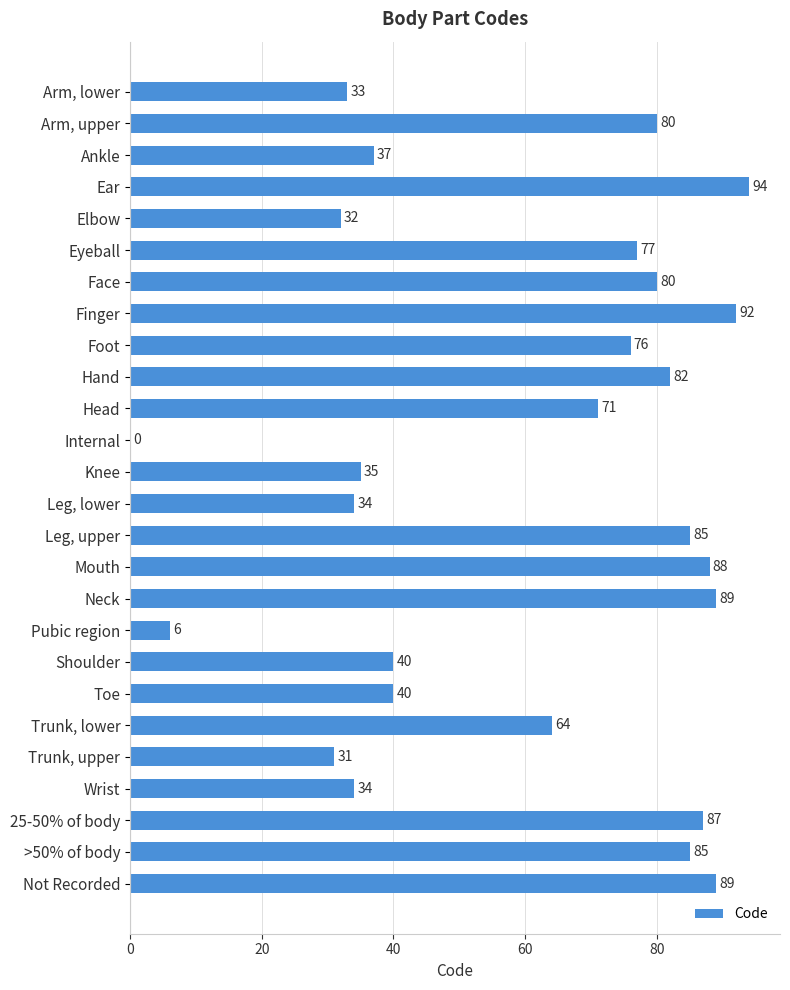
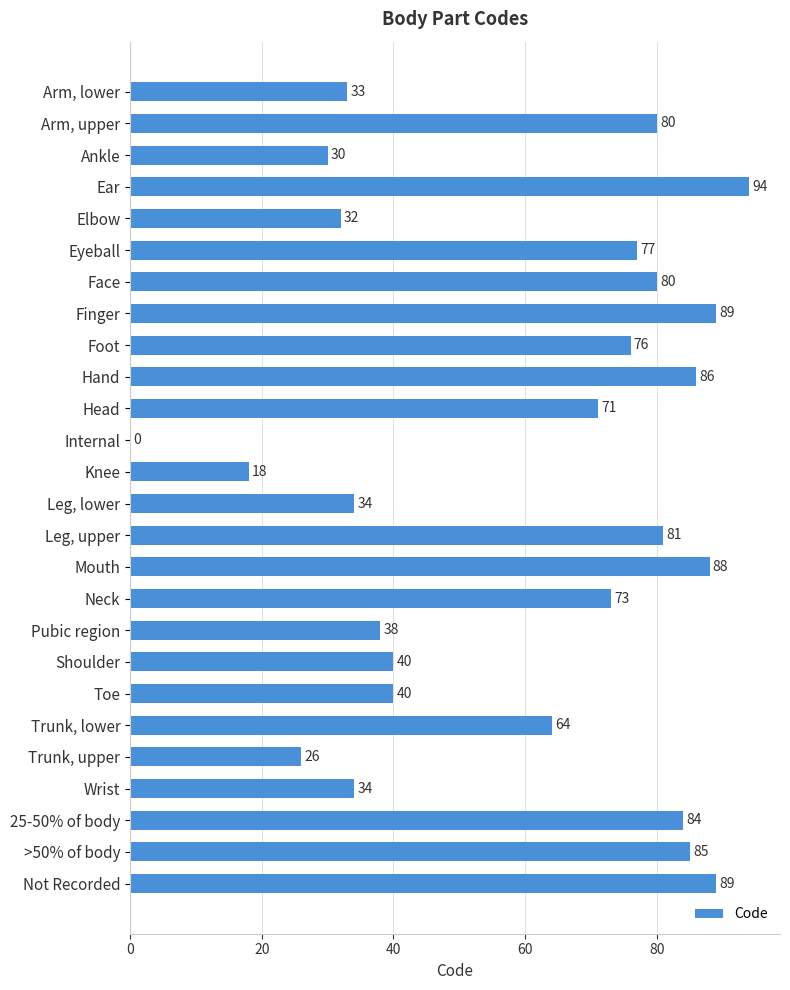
Ankle: 37 -> 30
Finger: 92 -> 89
Hand: 82 -> 86
Knee: 35 -> 18
Leg, upper: 85 -> 81
Neck: 89 -> 73
Pubic region: 6 -> 38
Trunk, upper: 31 -> 26
25-50% of body: 87 -> 84
